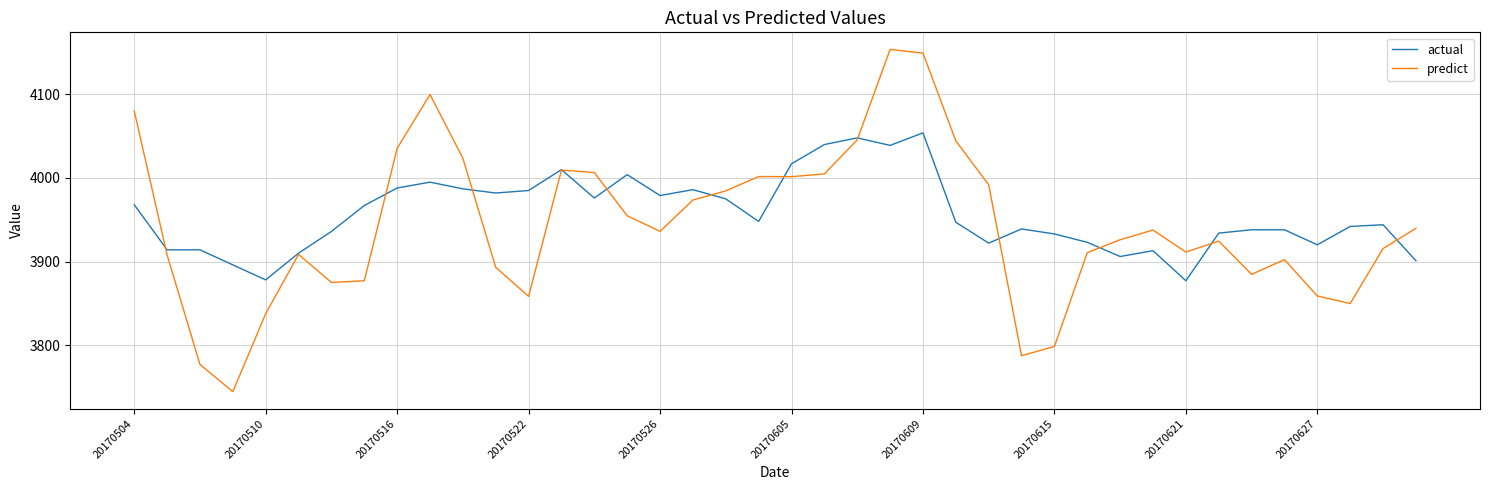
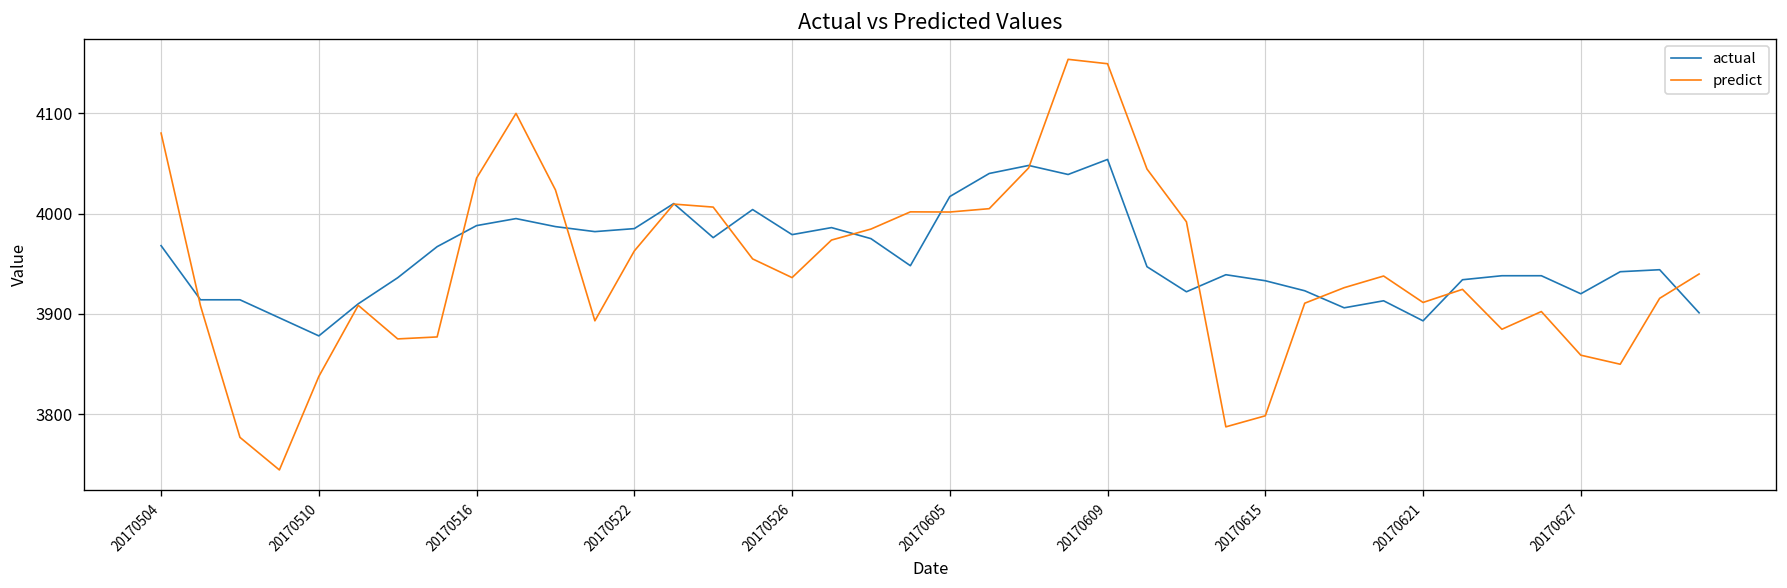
predict, 20170522: 3860 -> 3960
actual, 20170621: 3880 -> 3890
